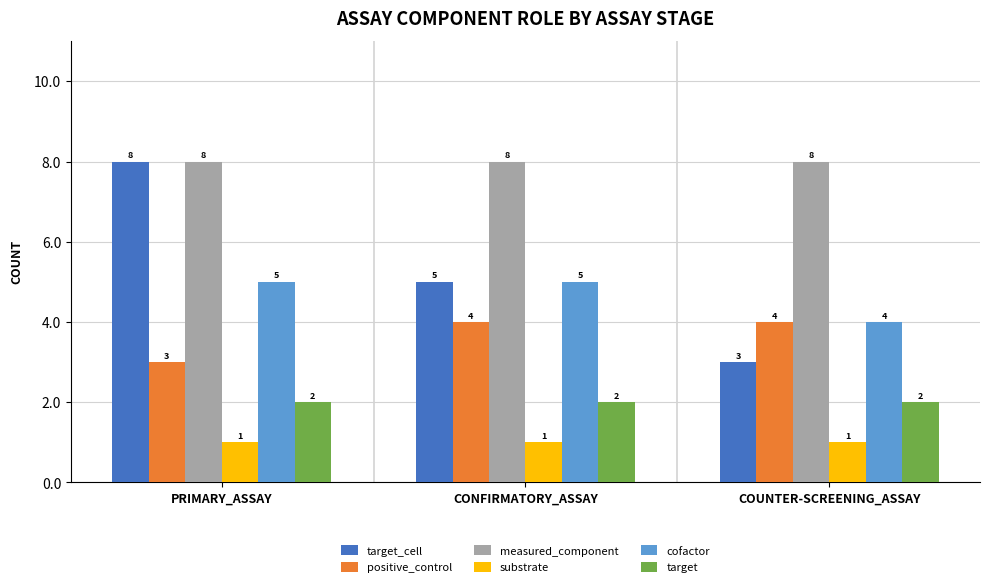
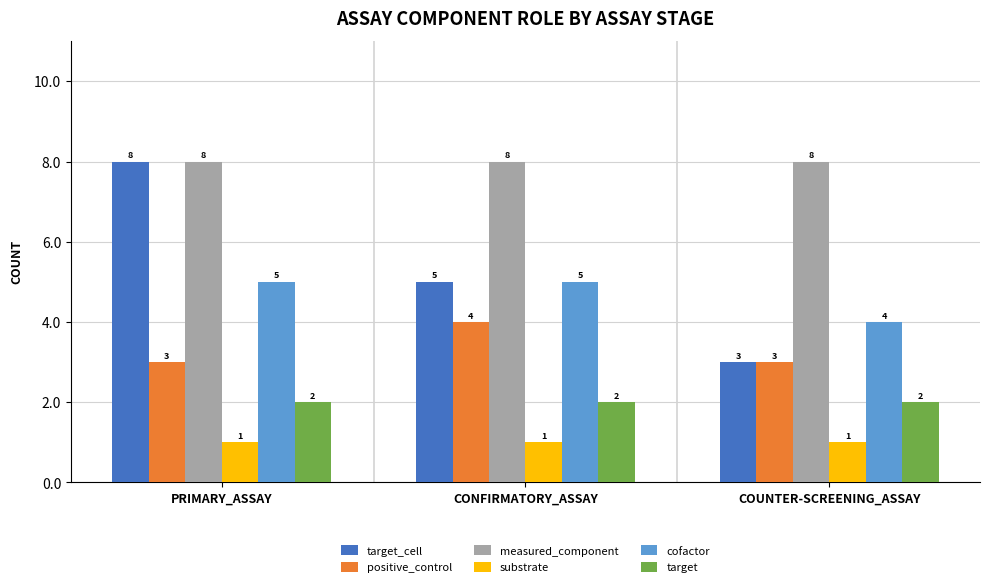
positive_control, COUNTER-SCREENING_ASSAY: 4 -> 3
